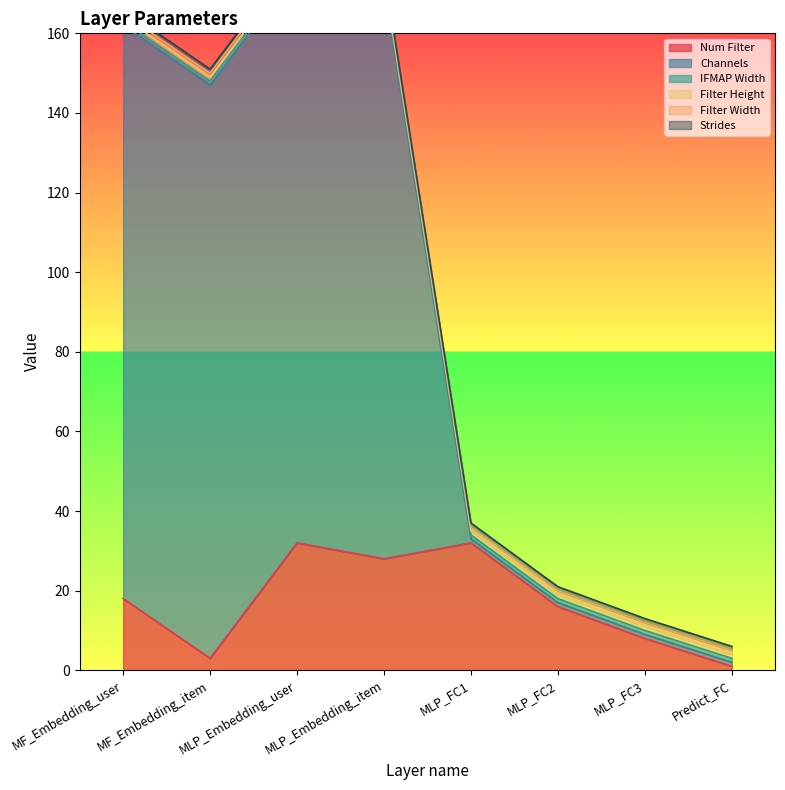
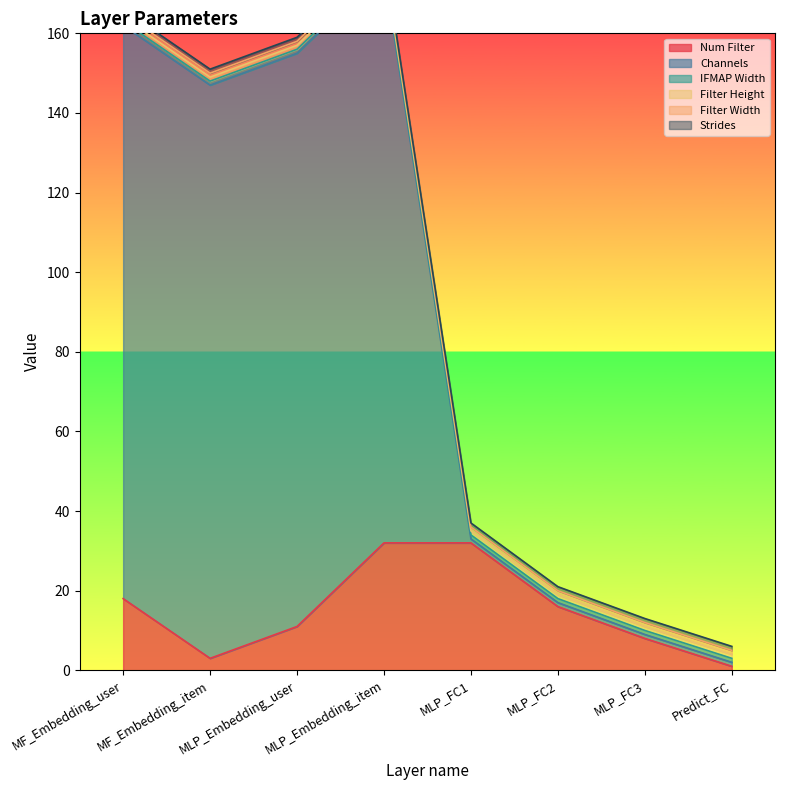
Num Filter, MLP_Embedding_user: 32 -> 11
Num Filter, MLP_Embedding_item: 28 -> 32
